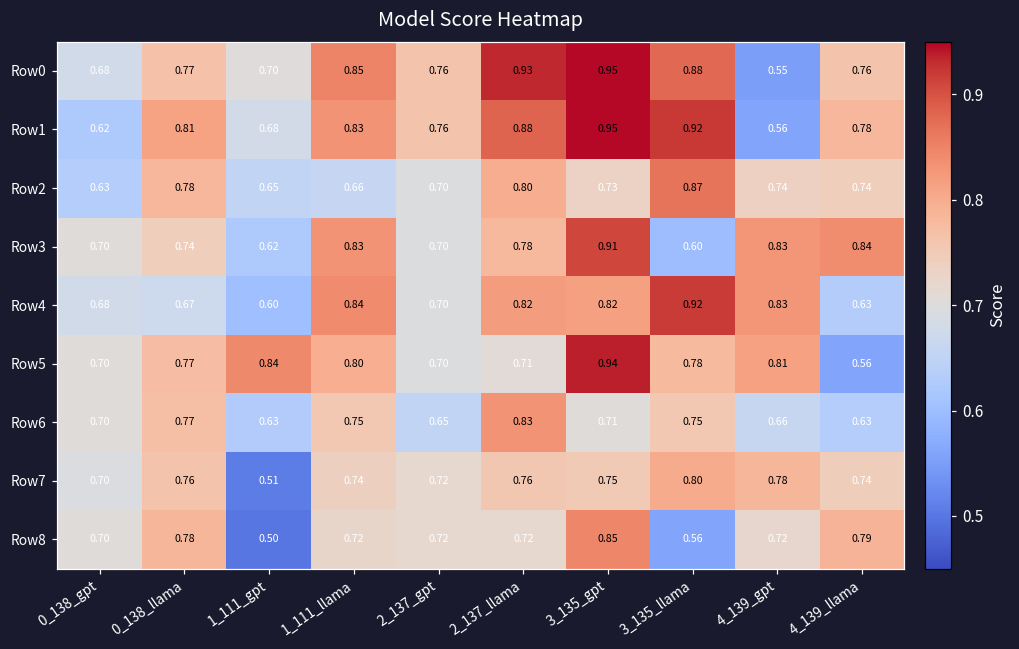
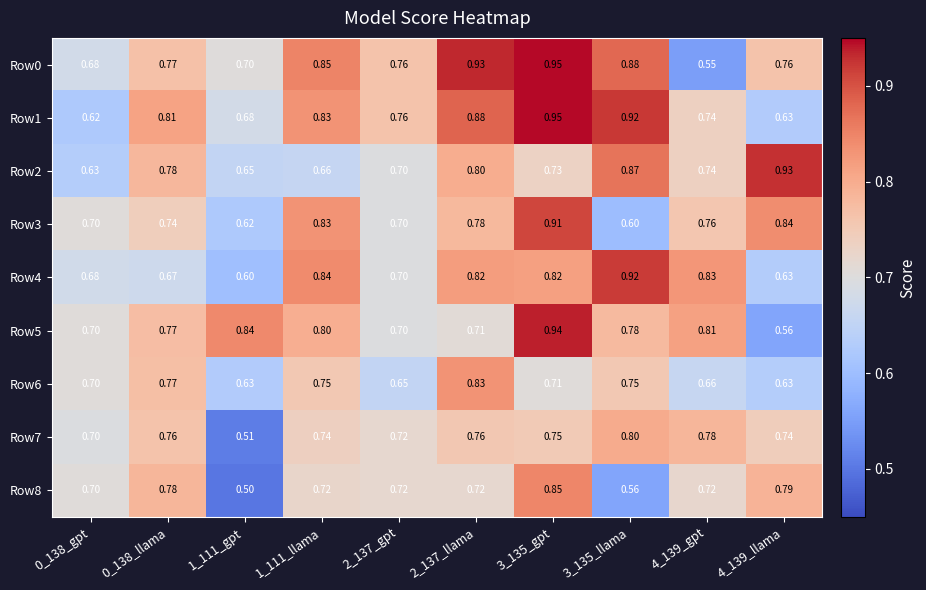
Row1, 4_139_gpt: 0.56 -> 0.74
Row1, 4_139_llama: 0.78 -> 0.63
Row2, 4_139_llama: 0.74 -> 0.93
Row3, 4_139_gpt: 0.83 -> 0.76
